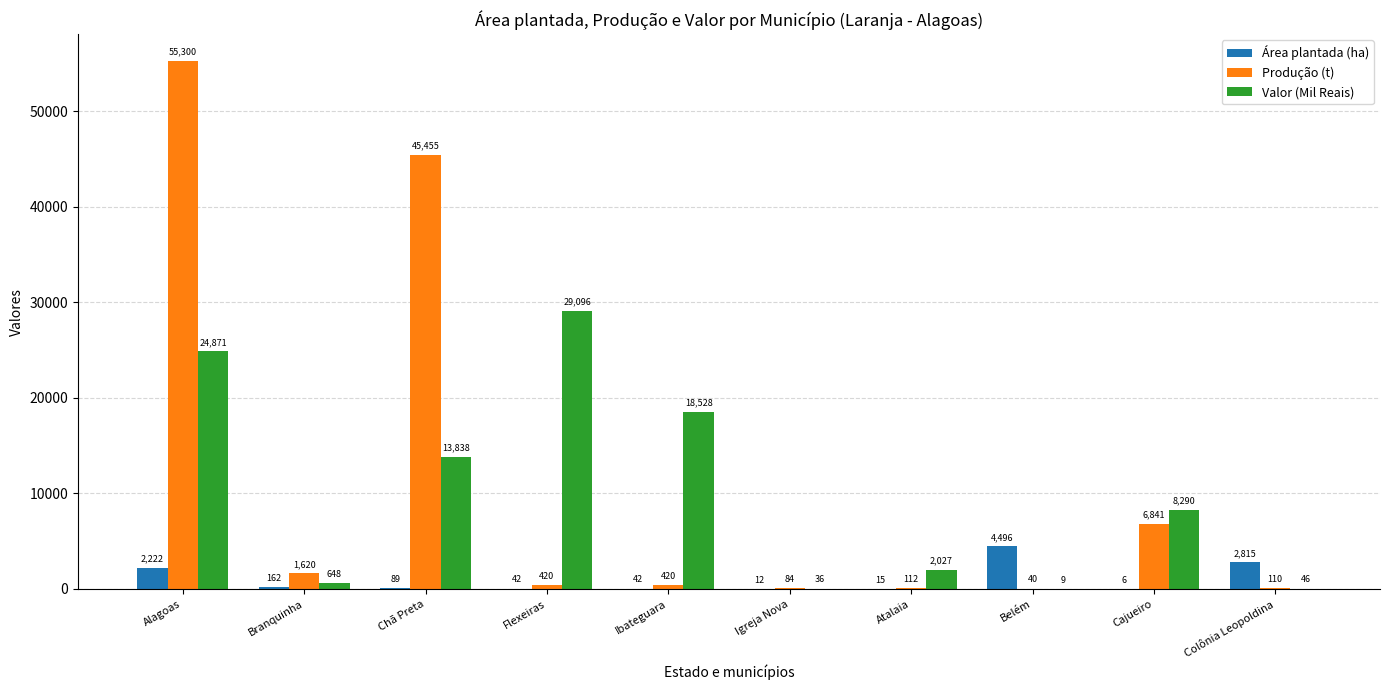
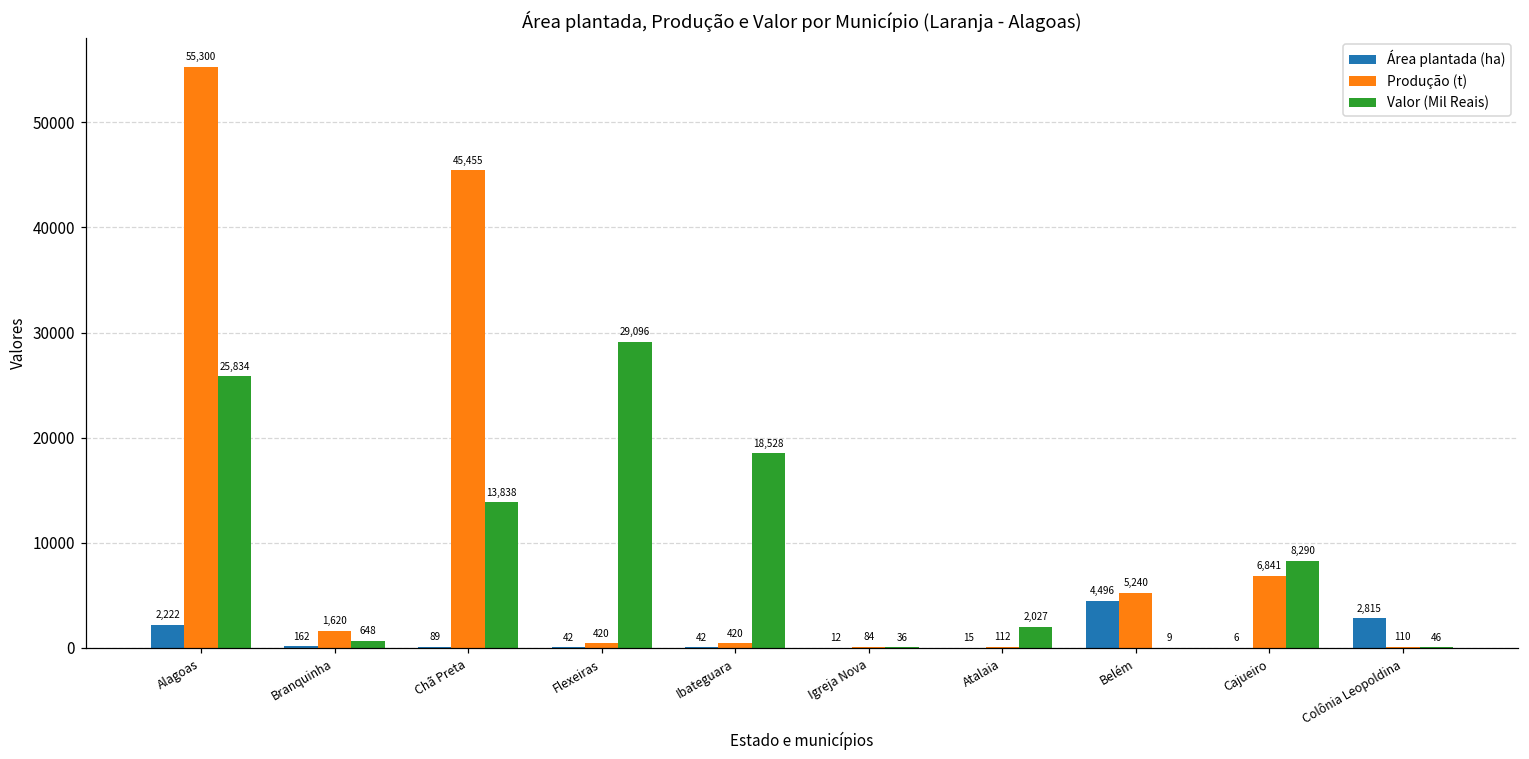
Valor (Mil Reais), Alagoas: 24,871 -> 25,834
Produção (t), Belém: 40 -> 5,240
